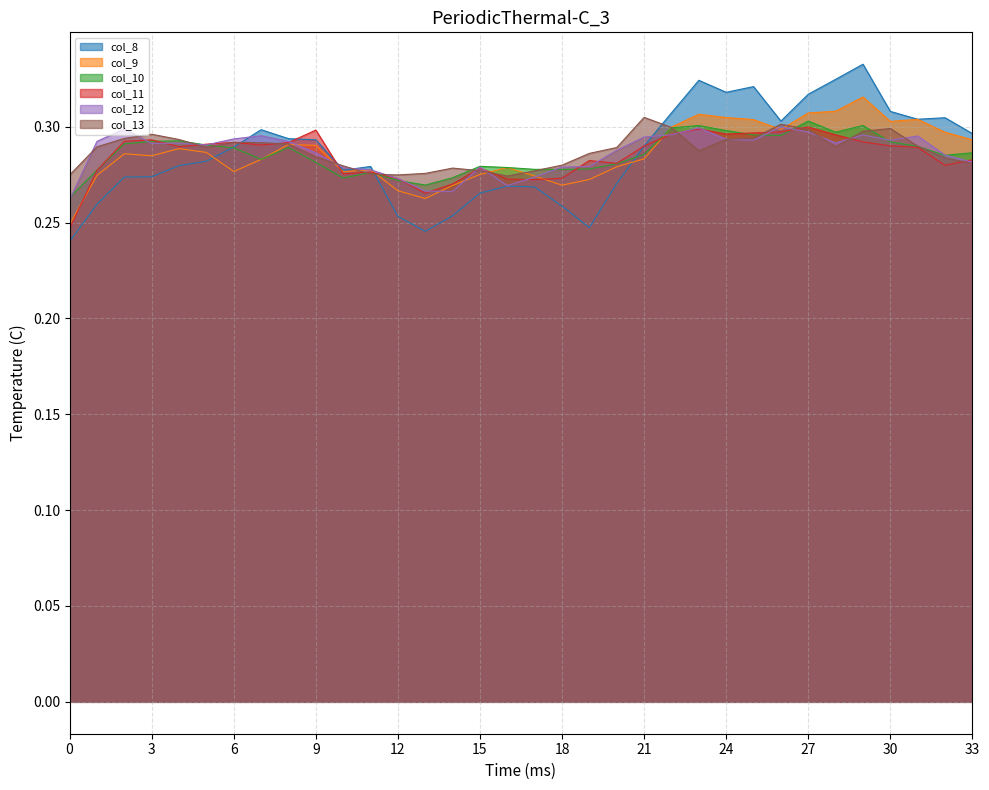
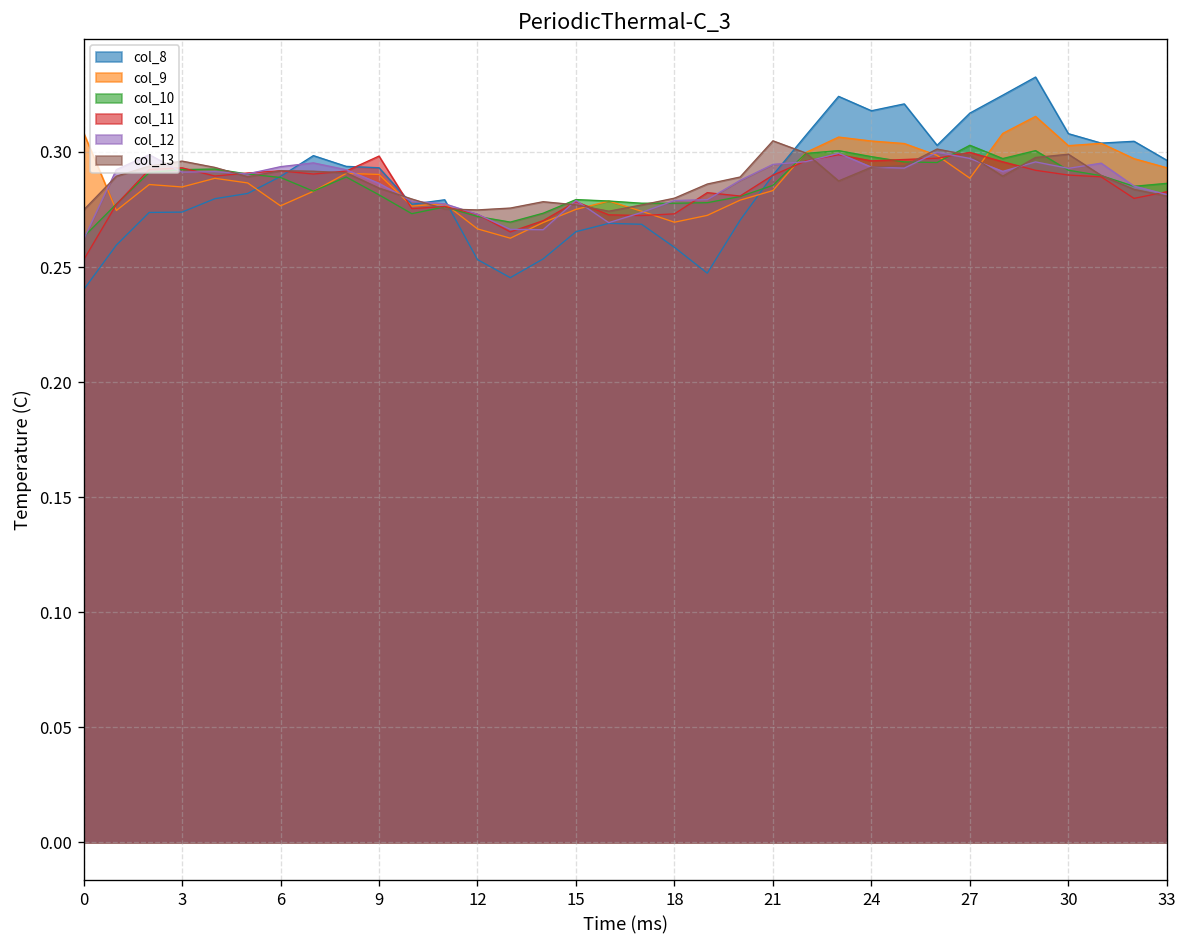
col_9, 0: 0.249 -> 0.308
col_11, 0: 0.247 -> 0.253
col_9, 27: 0.307 -> 0.289
